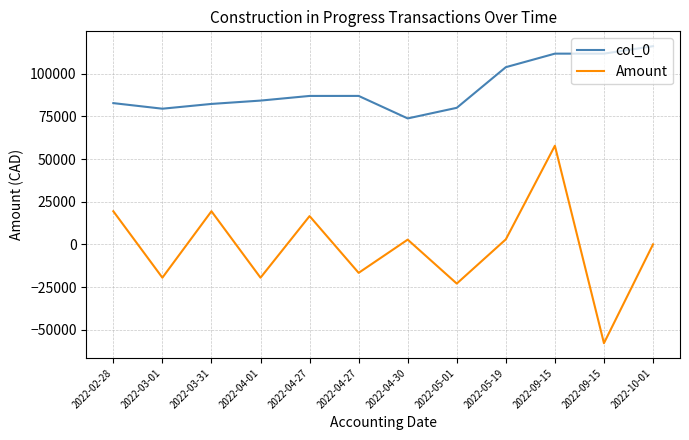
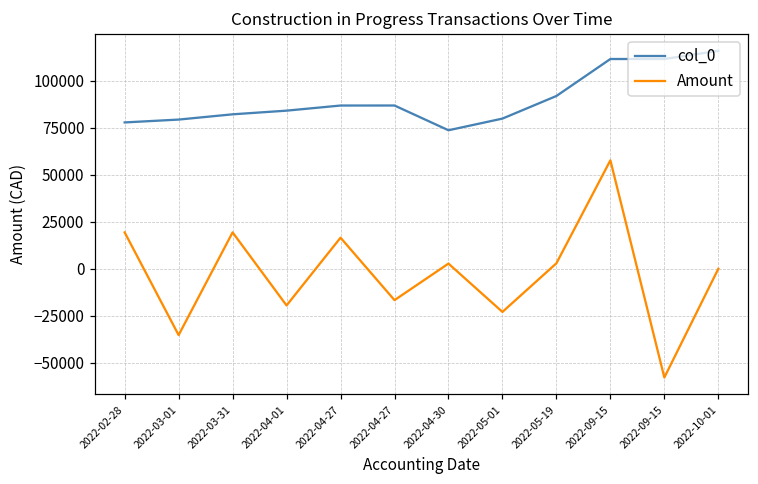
col_0, 2022-02-28: 83000 -> 78000
Amount, 2022-03-01: -19000 -> -35000
col_0, 2022-05-19: 104000 -> 92000
